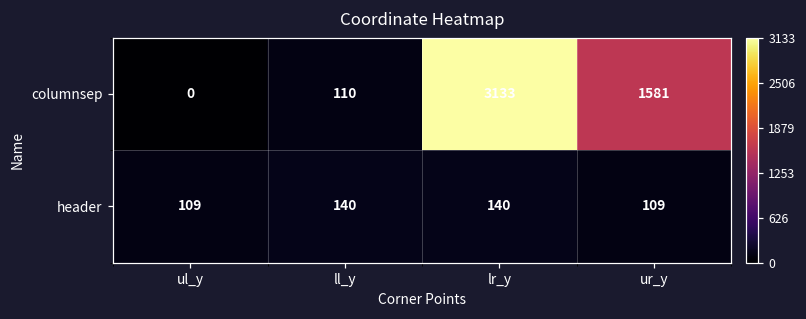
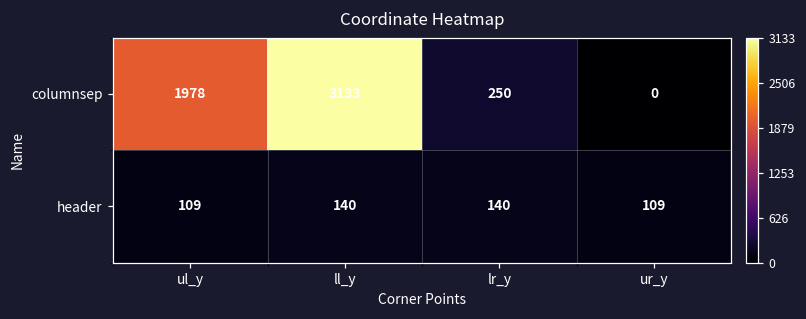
columnsep, ul_y: 0 -> 1978
columnsep, ll_y: 110 -> 3133
columnsep, lr_y: 3133 -> 250
columnsep, ur_y: 1581 -> 0
